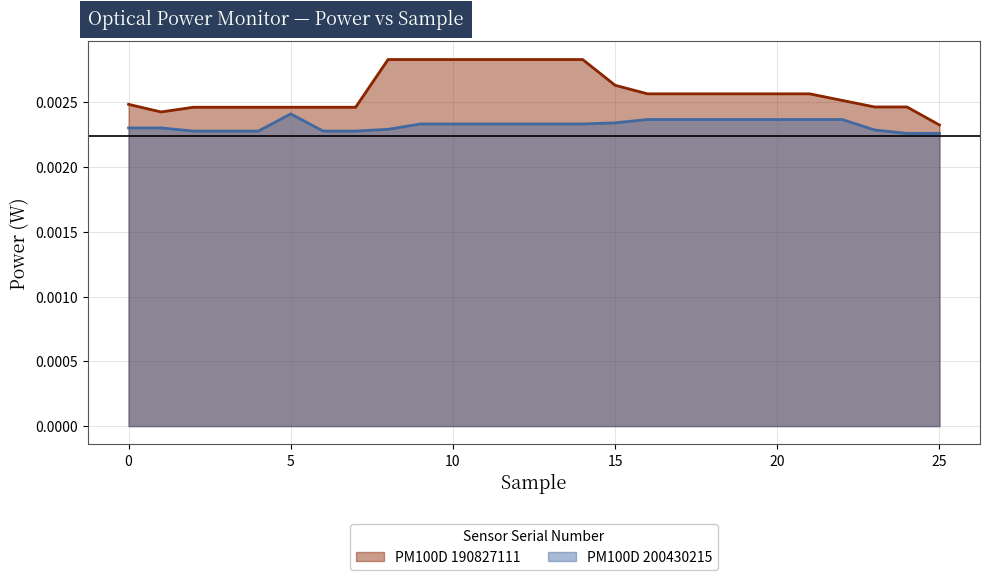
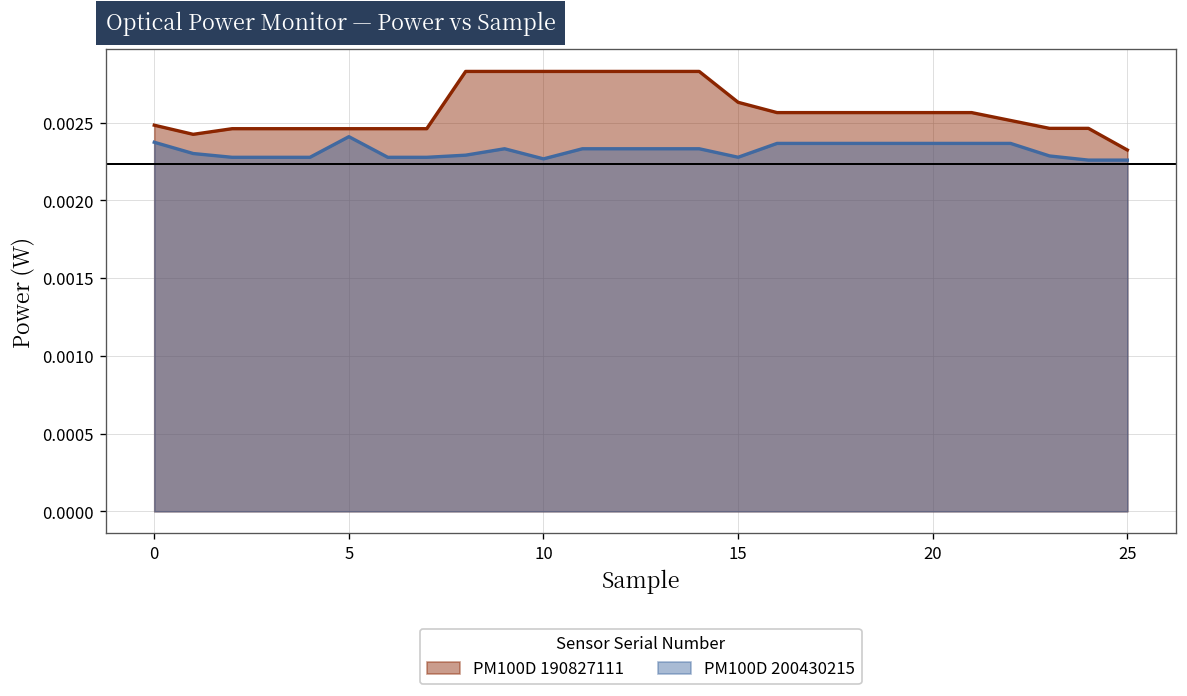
PM100D 200430215, 0: 0.00230 -> 0.00237
PM100D 200430215, 10: 0.00233 -> 0.00227
PM100D 200430215, 15: 0.00234 -> 0.00228
